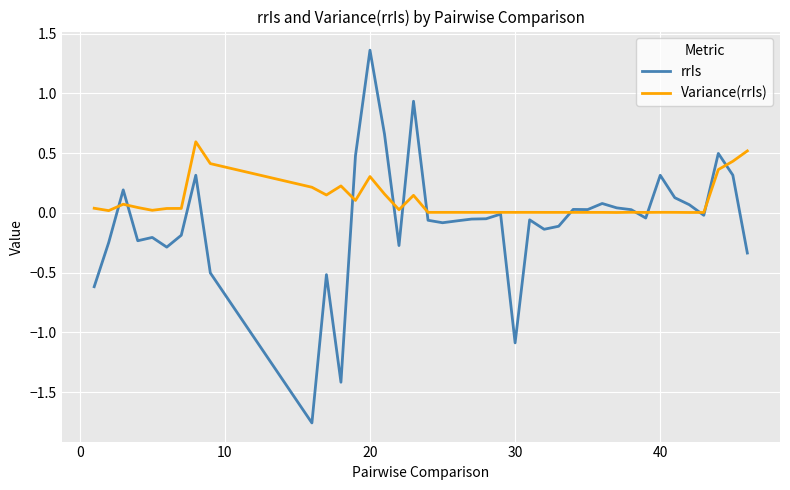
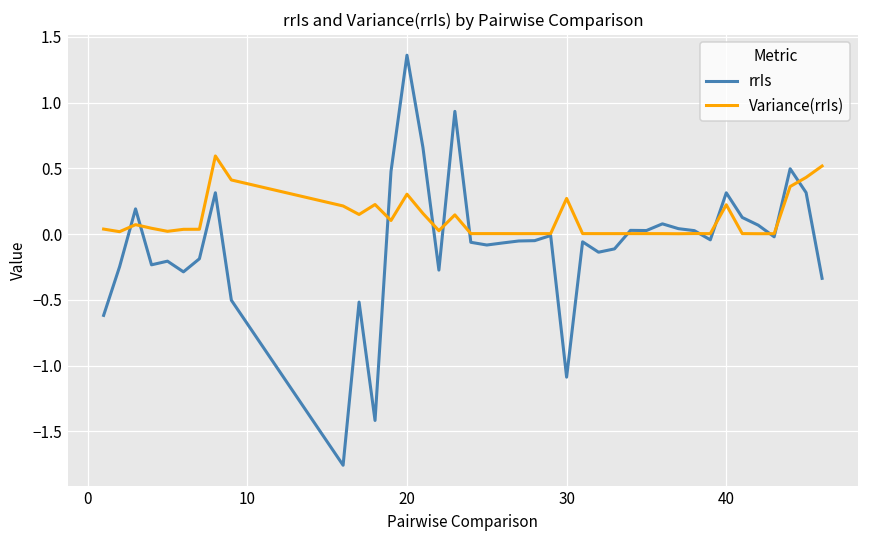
Variance(rrIs), 30: 0.00 -> 0.27
Variance(rrIs), 40: 0.00 -> 0.22
